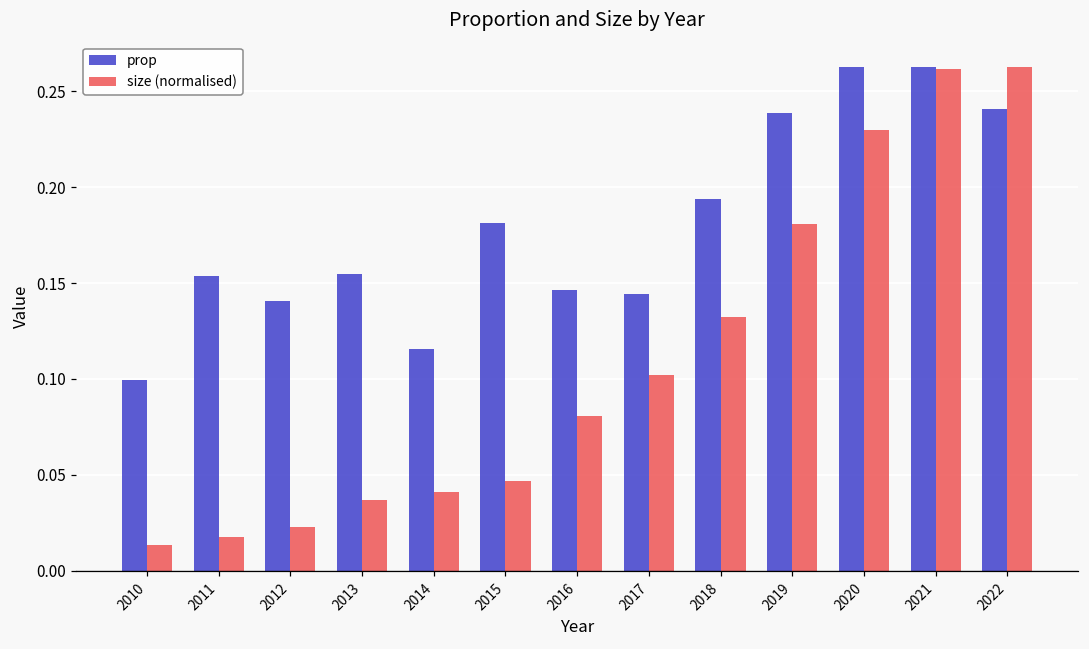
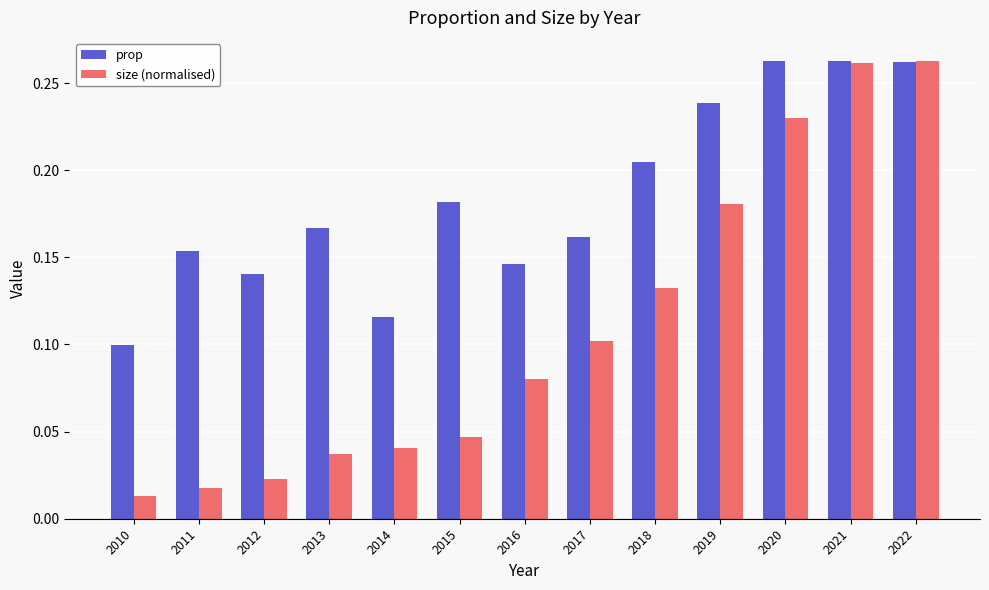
prop, 2013: 0.155 -> 0.167
prop, 2017: 0.144 -> 0.162
prop, 2018: 0.194 -> 0.205
prop, 2022: 0.241 -> 0.262
